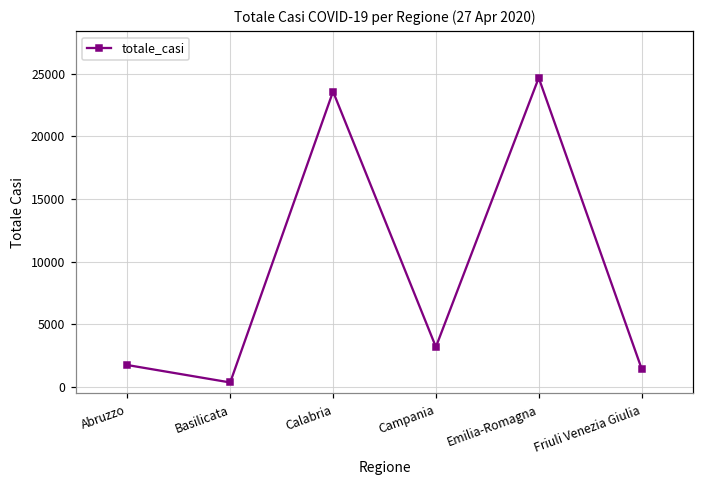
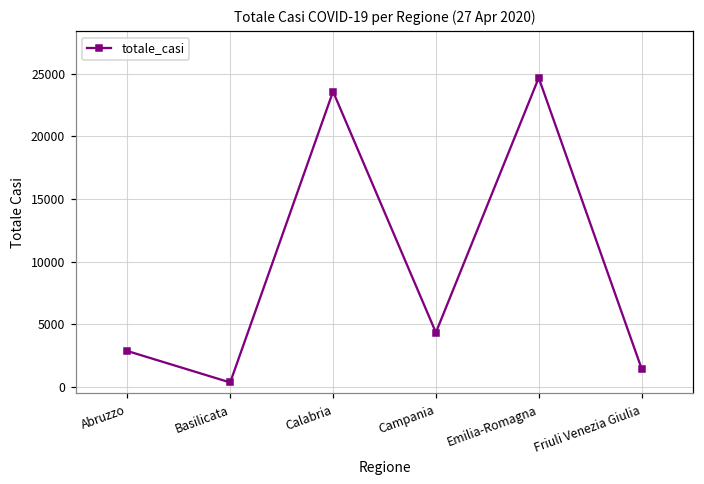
Abruzzo: 1800 -> 2900
Campania: 3200 -> 4300
